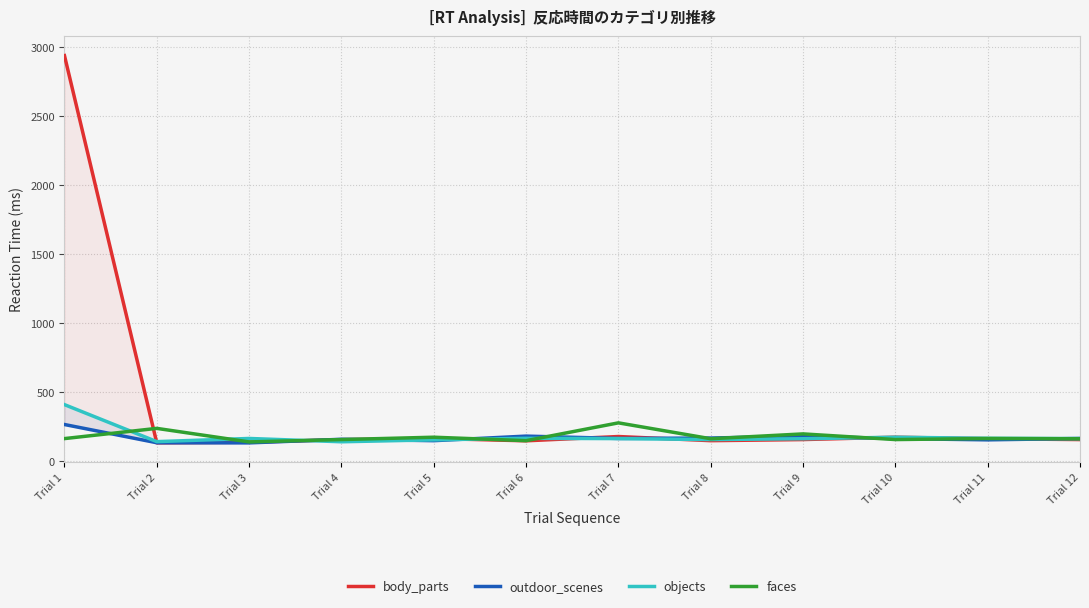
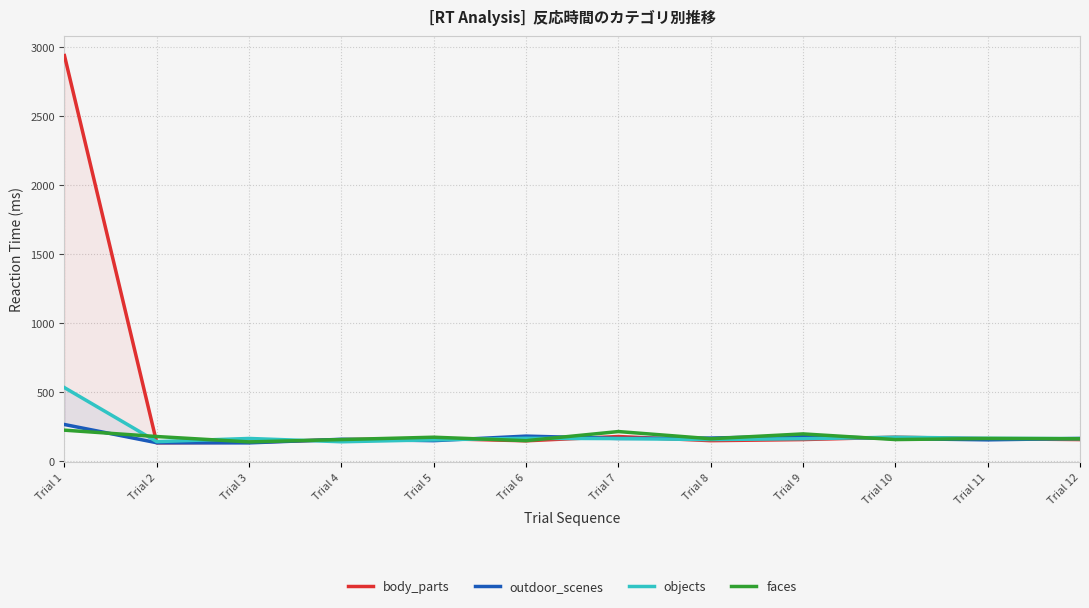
objects, Trial 1: 410 -> 530
faces, Trial 1: 160 -> 220
faces, Trial 2: 240 -> 180
faces, Trial 7: 280 -> 210
